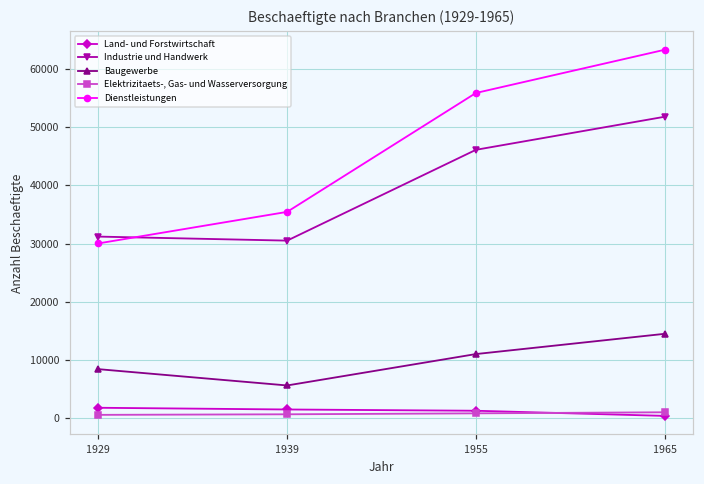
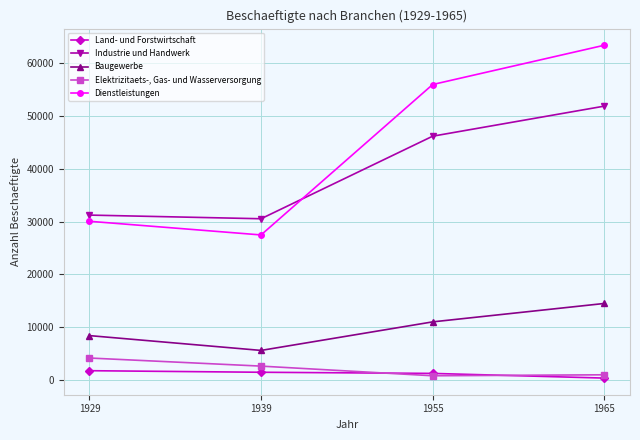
Elektrizitaets-, Gas- und Wasserversorgung, 1929: 1000 -> 4000
Elektrizitaets-, Gas- und Wasserversorgung, 1939: 1000 -> 3000
Dienstleistungen, 1939: 35000 -> 27000
